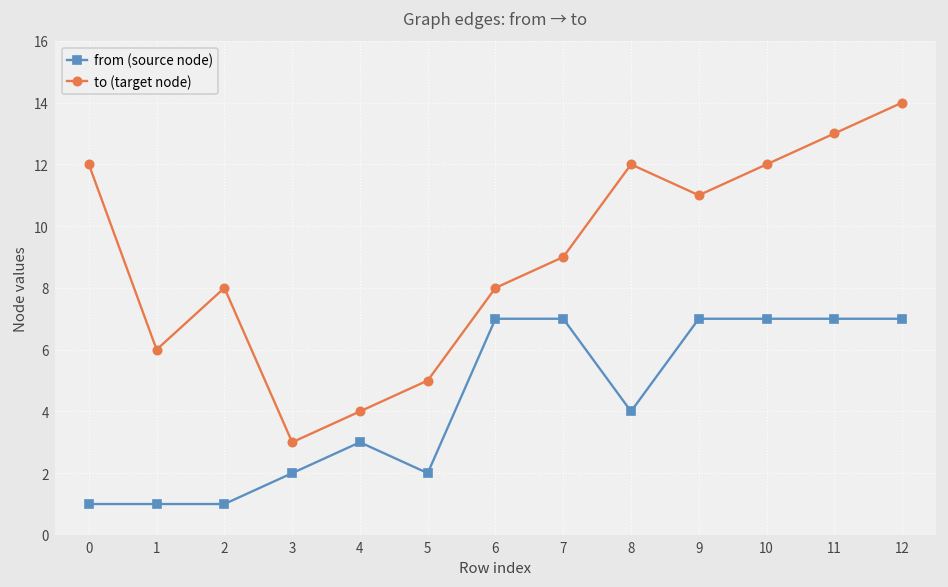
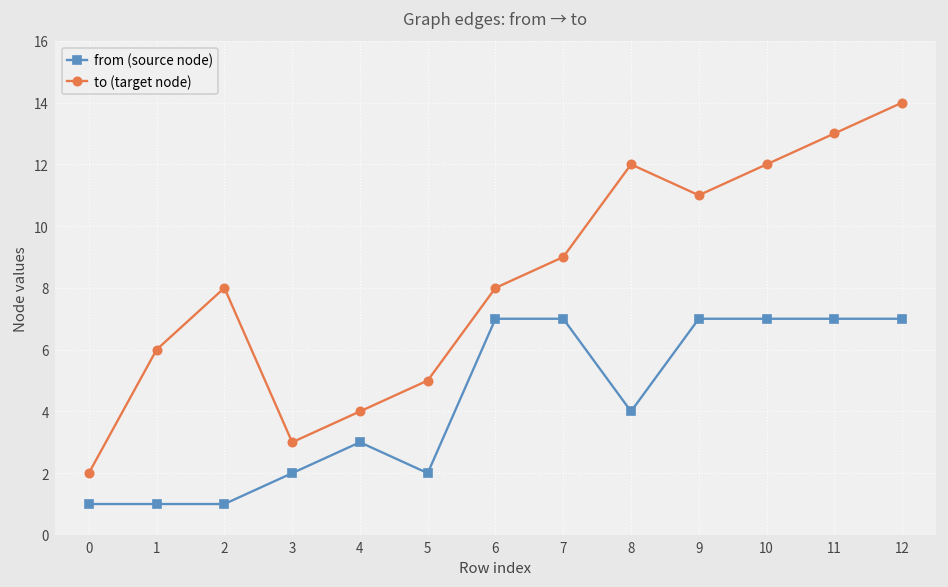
to (target node), 0: 12 -> 2
